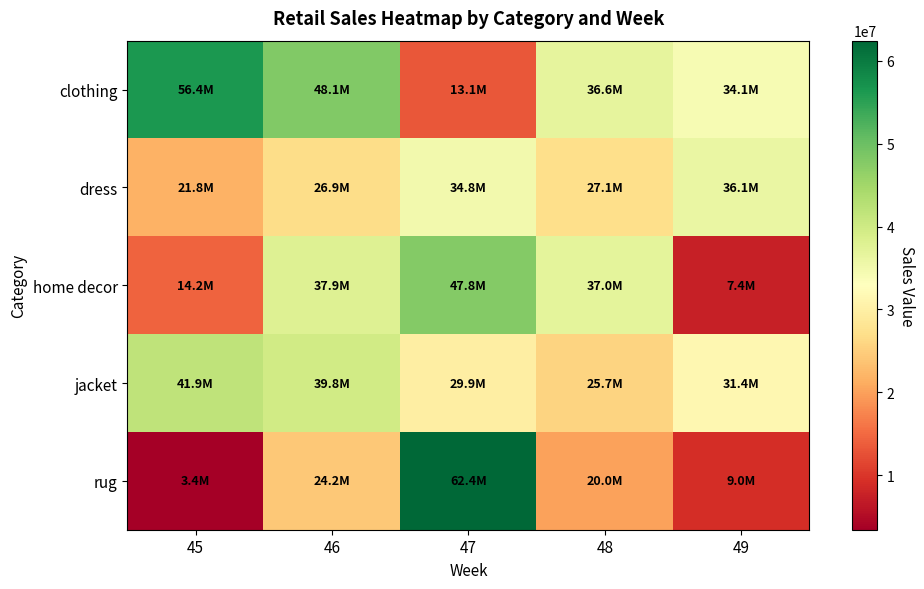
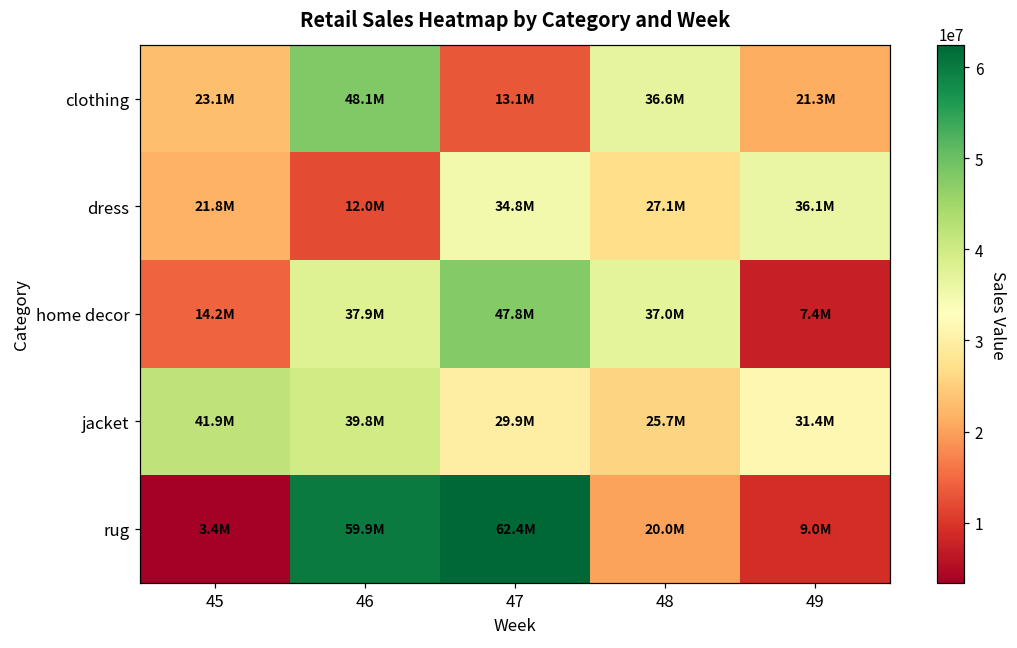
clothing, 45: 56.4M -> 23.1M
clothing, 49: 34.1M -> 21.3M
dress, 46: 26.9M -> 12.0M
rug, 46: 24.2M -> 59.9M
